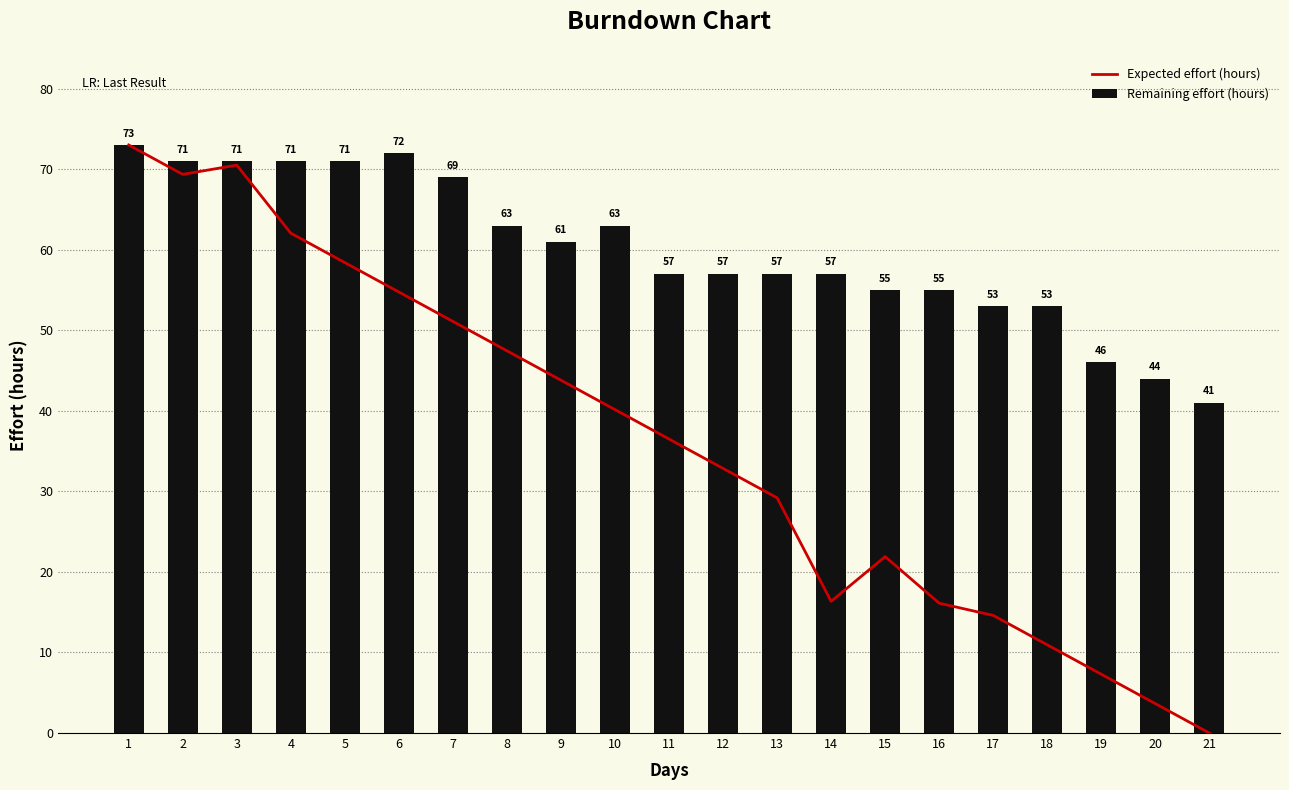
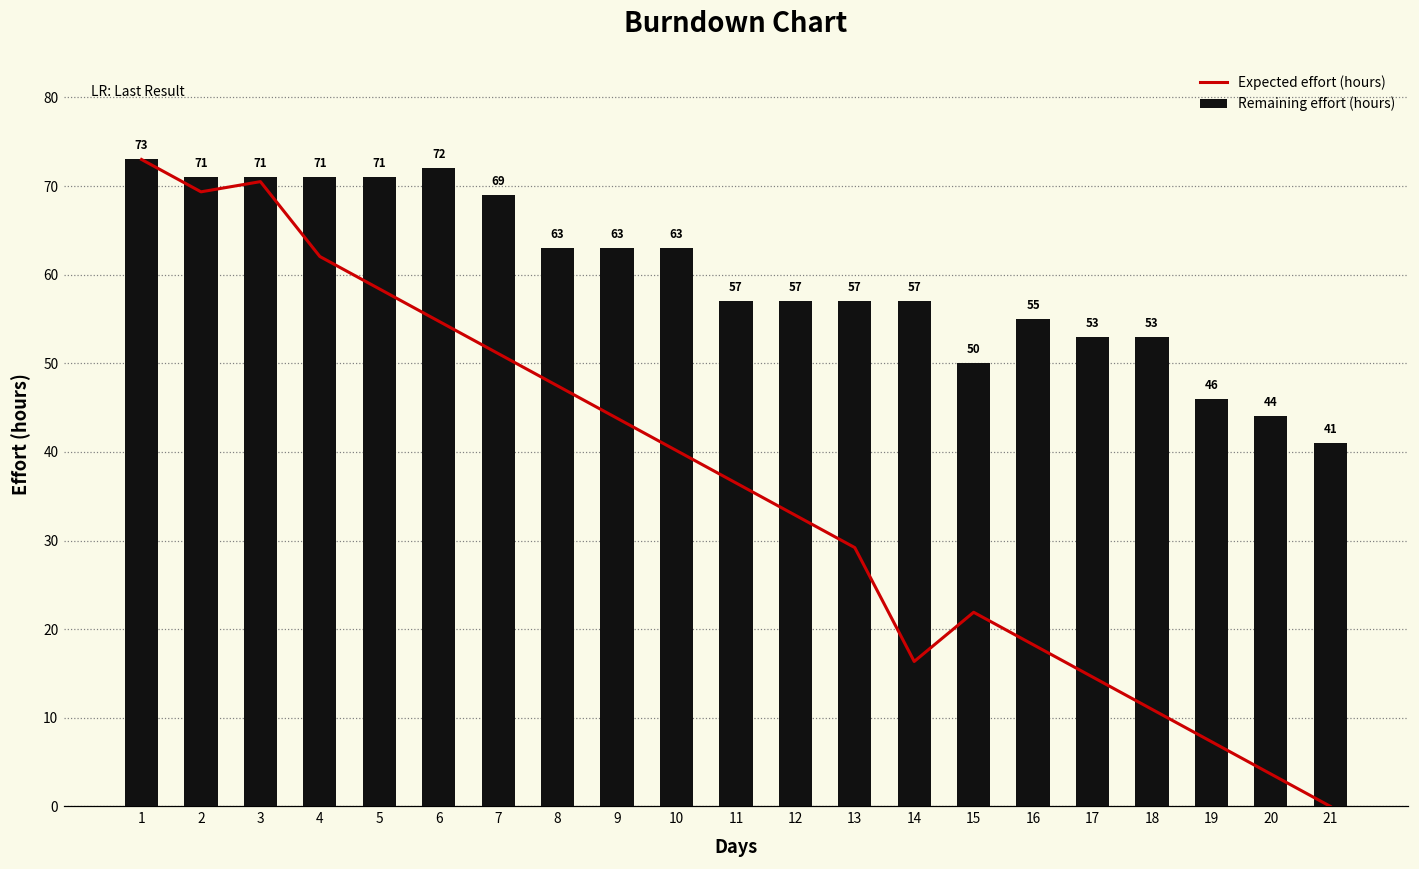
Remaining effort (hours), 9: 61 -> 63
Remaining effort (hours), 15: 55 -> 50
Expected effort (hours), 16: 16 -> 18
